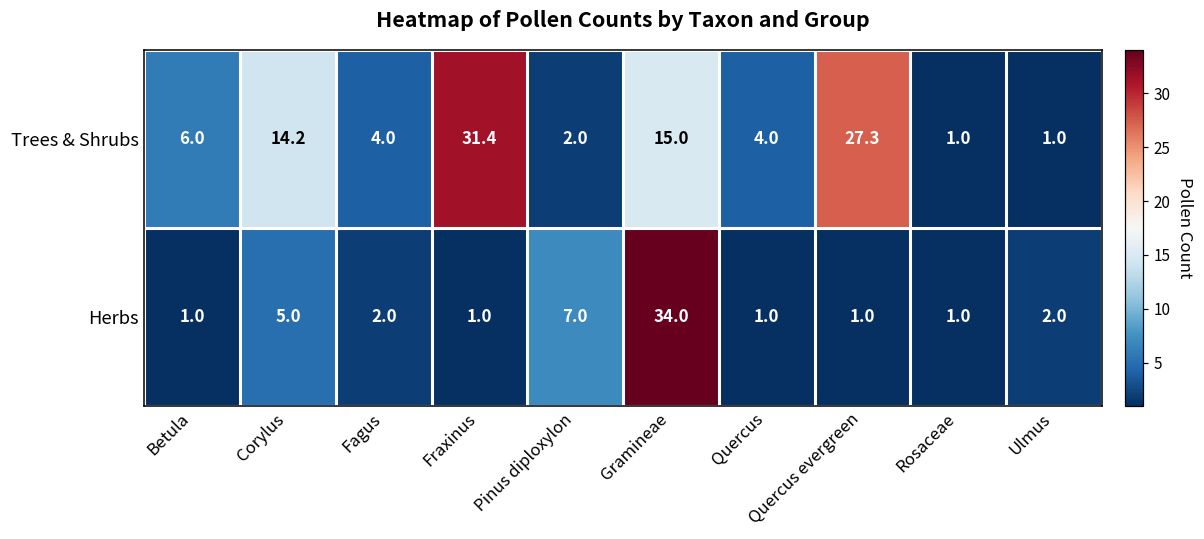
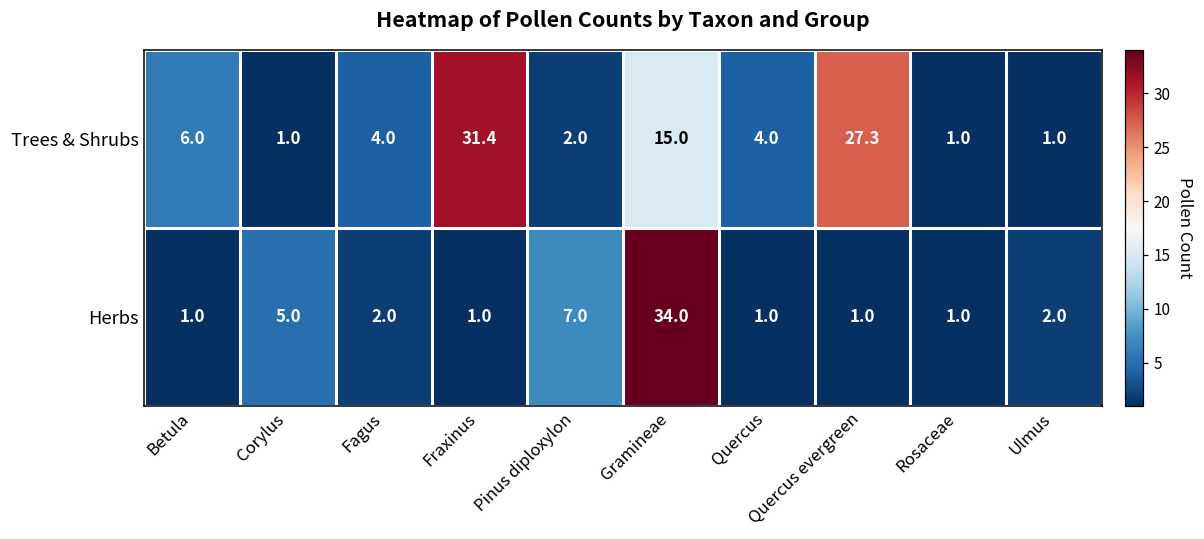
Trees & Shrubs, Corylus: 14.2 -> 1.0
